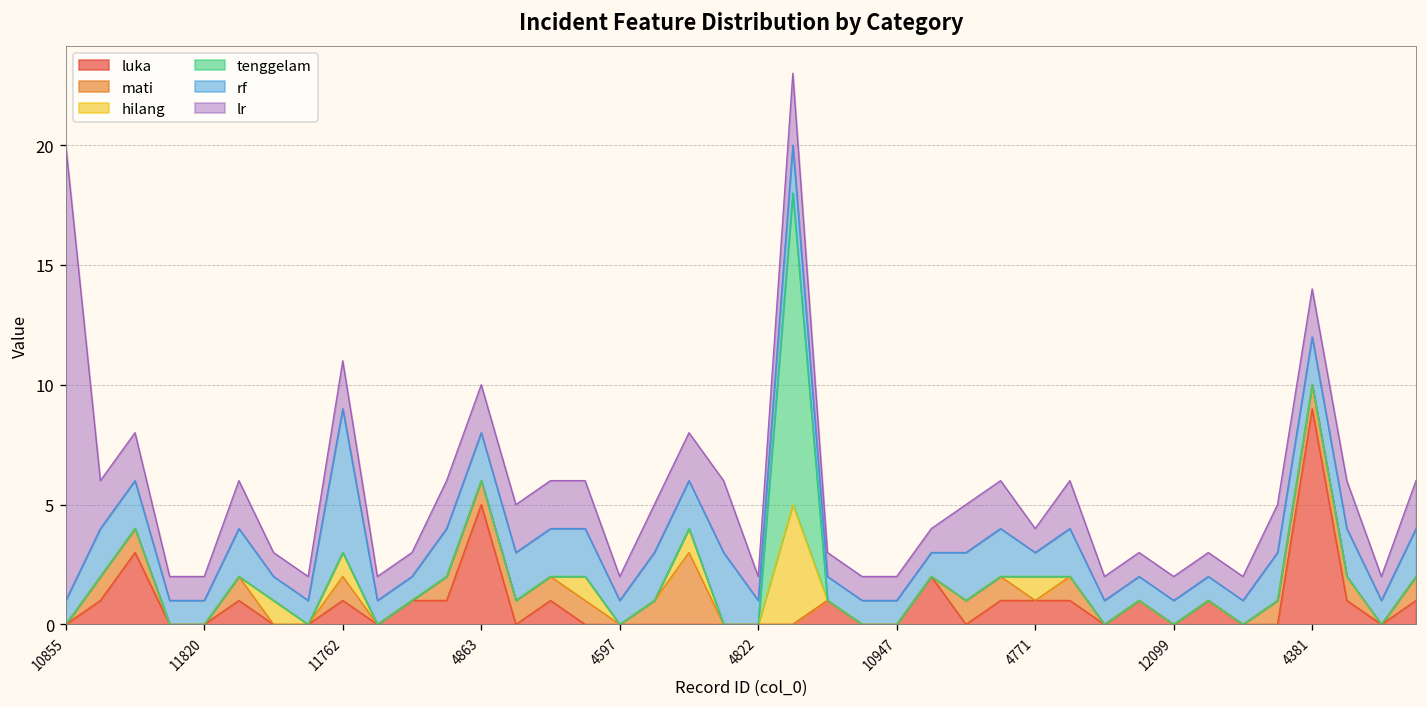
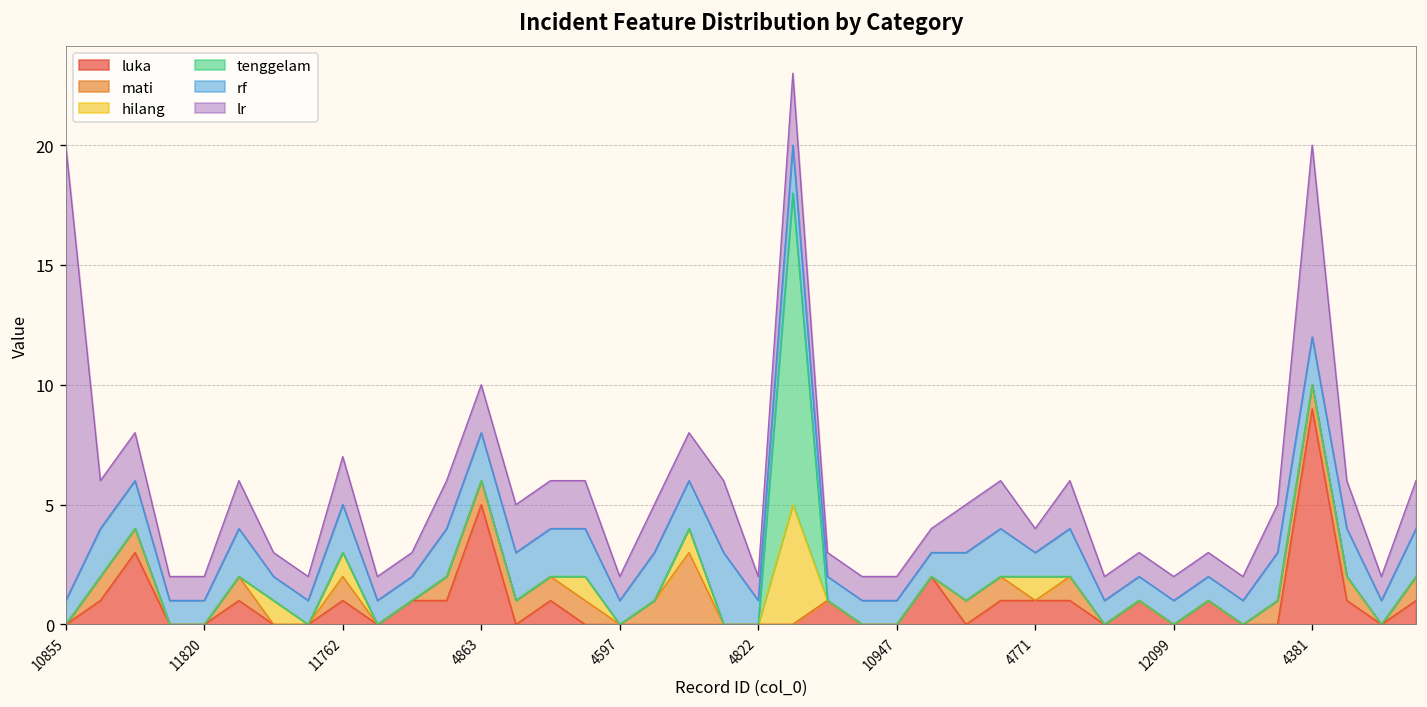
rf, 11762: 6 -> 2
lr, 4381: 2 -> 8
